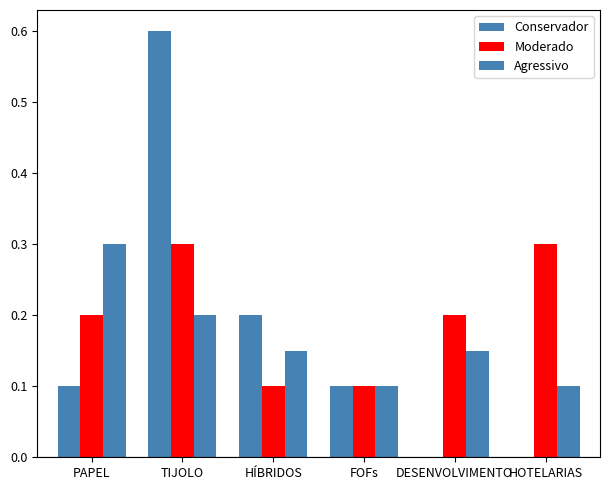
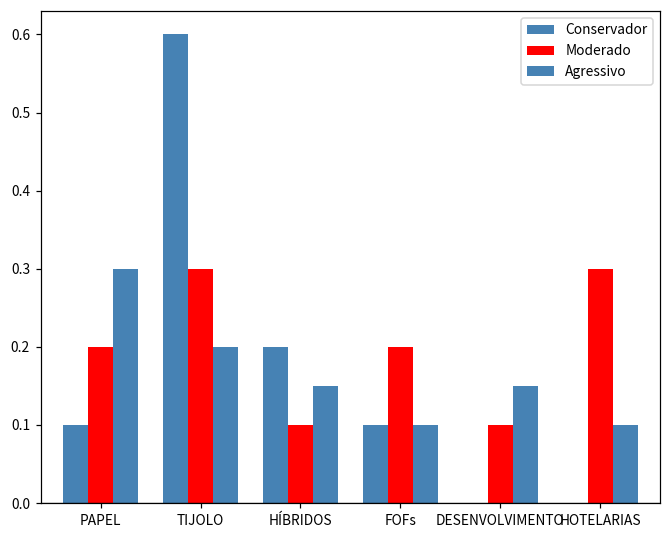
Moderado, FOFs: 0.1 -> 0.2
Moderado, DESENVOLVIMENTO: 0.2 -> 0.1
